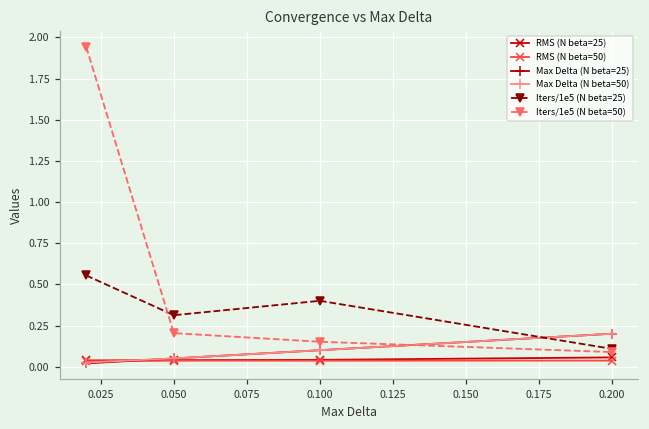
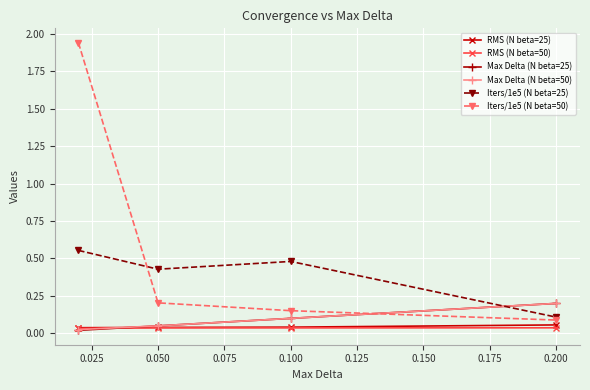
Iters/1e5 (N beta=25), 0.050: 0.31 -> 0.43
Iters/1e5 (N beta=25), 0.100: 0.40 -> 0.48
